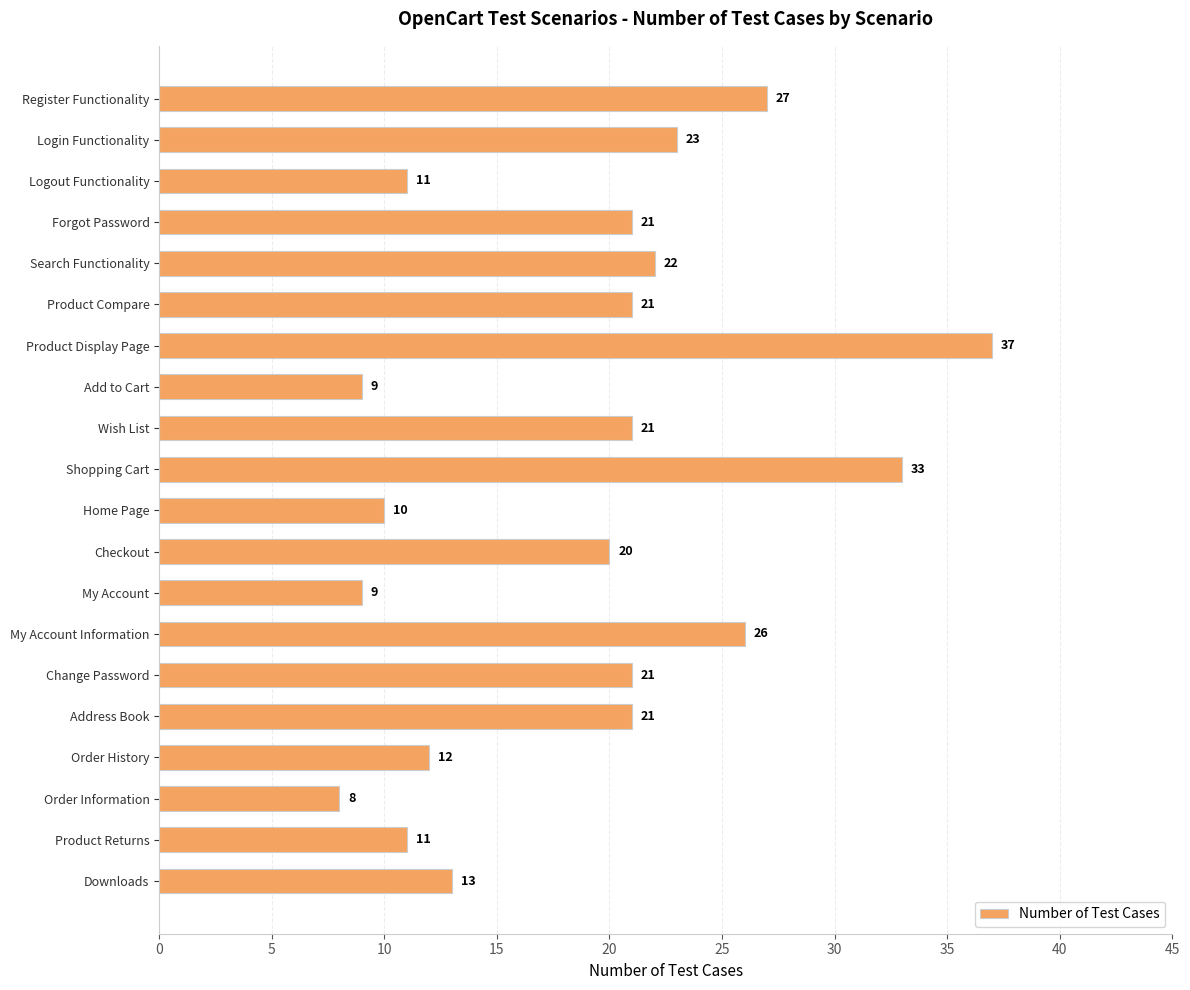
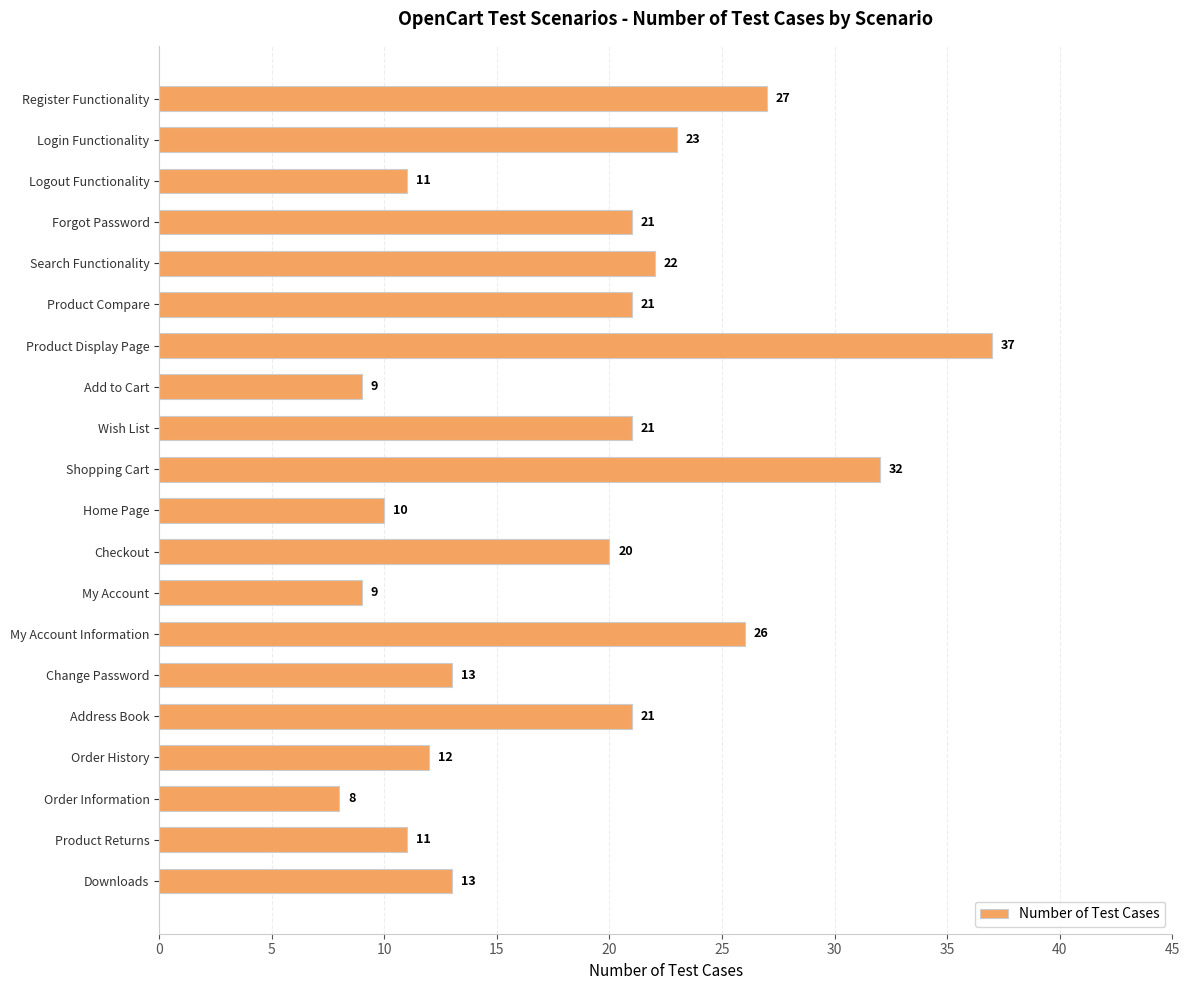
Shopping Cart: 33 -> 32
Change Password: 21 -> 13
